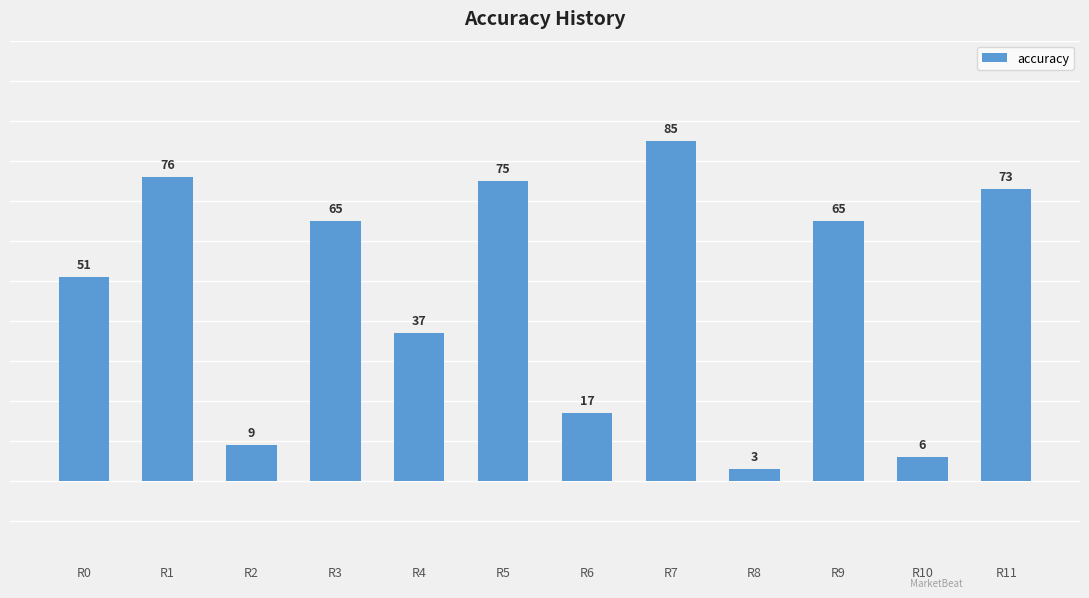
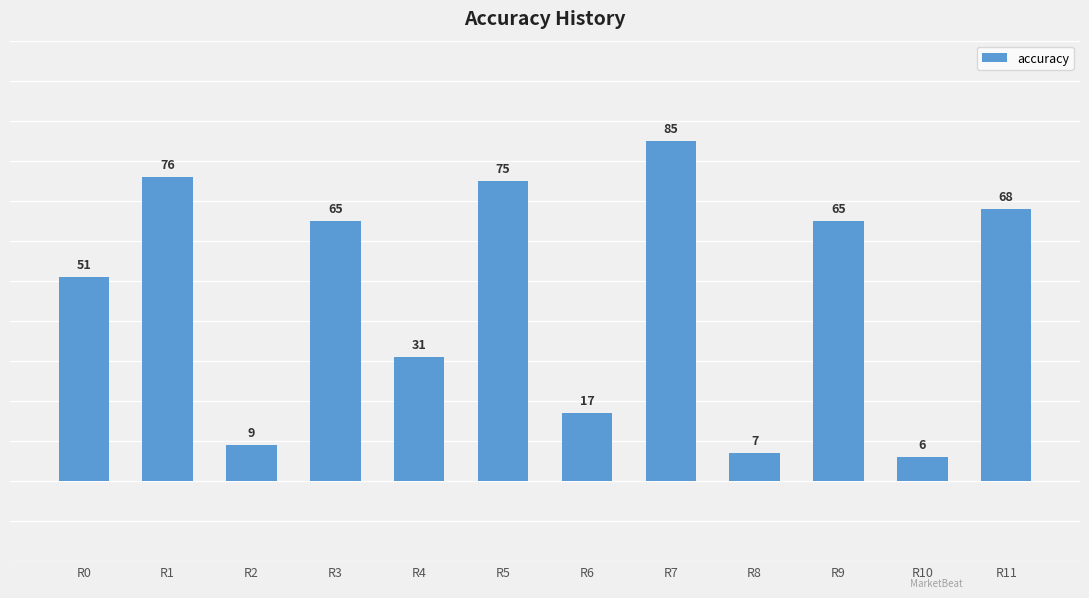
R4: 37 -> 31
R8: 3 -> 7
R11: 73 -> 68
